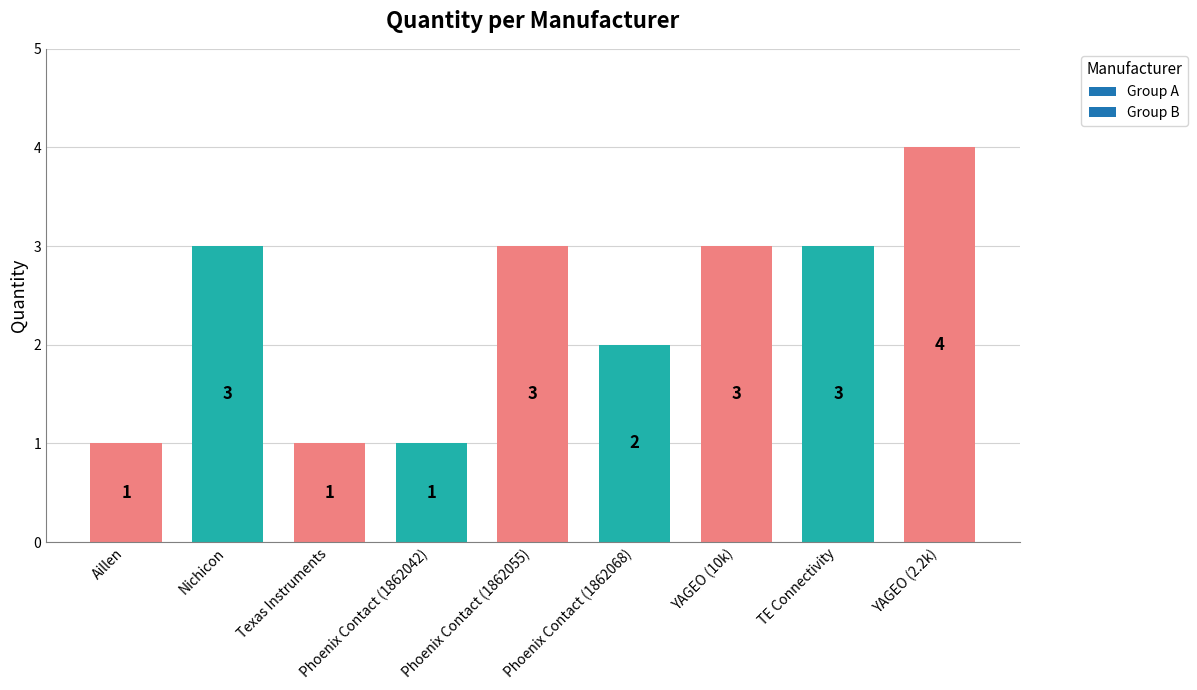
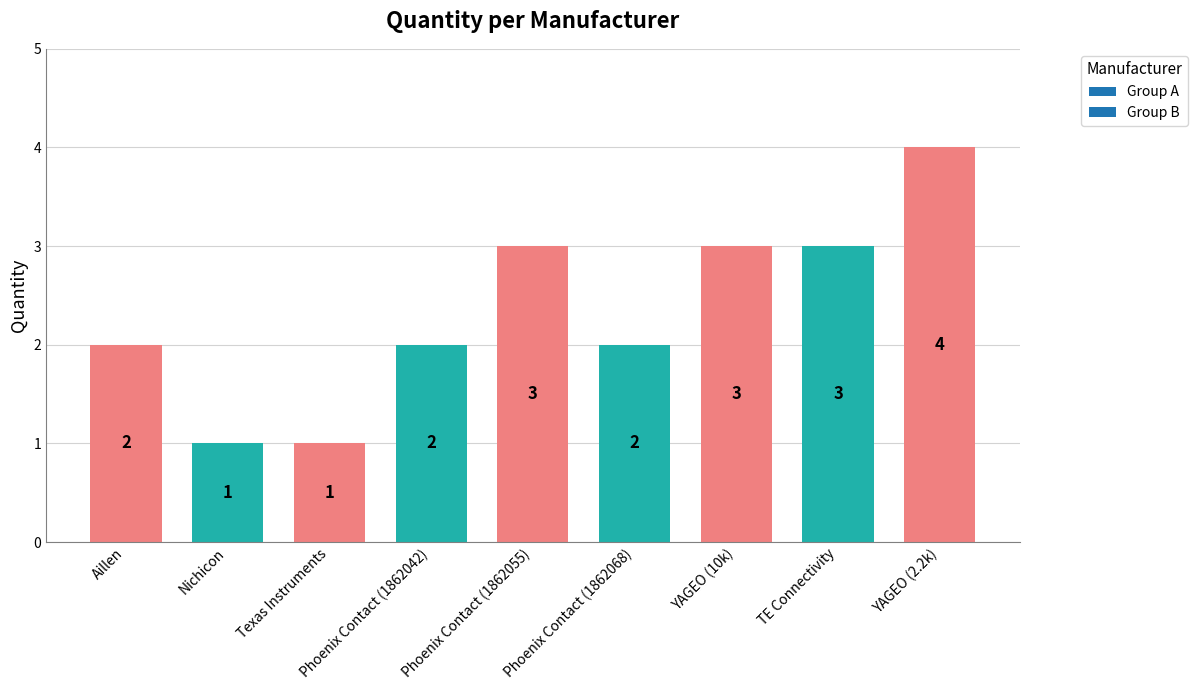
Aillen: 1 -> 2
Nichicon: 3 -> 1
Phoenix Contact (1862042): 1 -> 2
